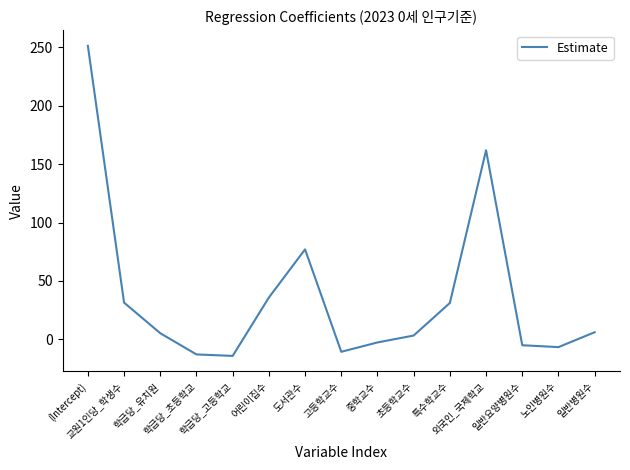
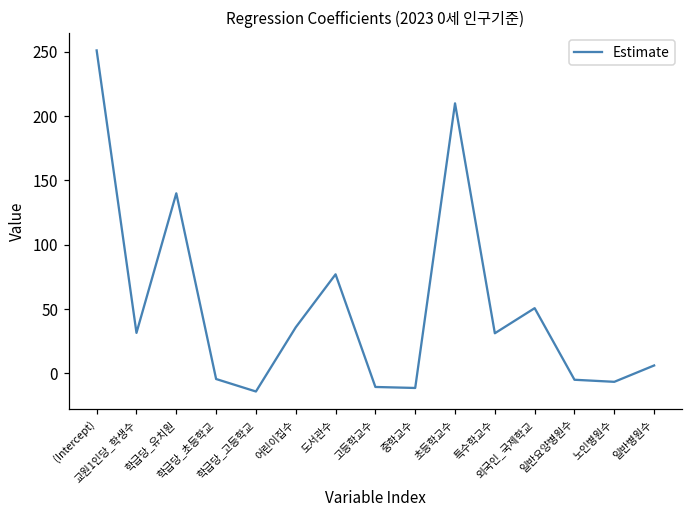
학급당_유치원: 5 -> 140
학급당_초등학교: -13 -> -4
중학교수: -3 -> -11
초등학교수: 3 -> 210
외국인_국제학교: 162 -> 51
